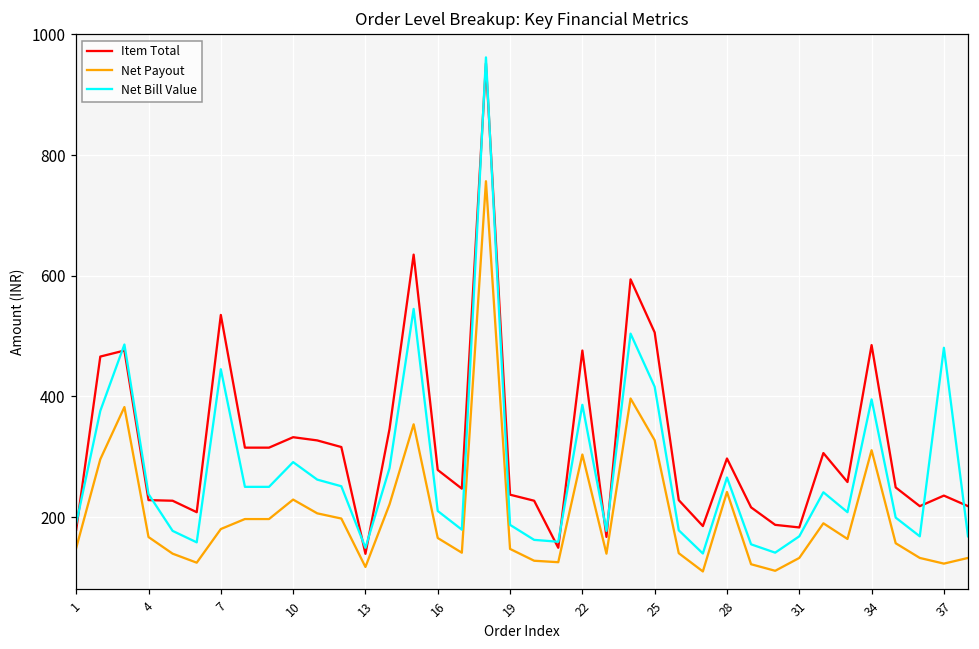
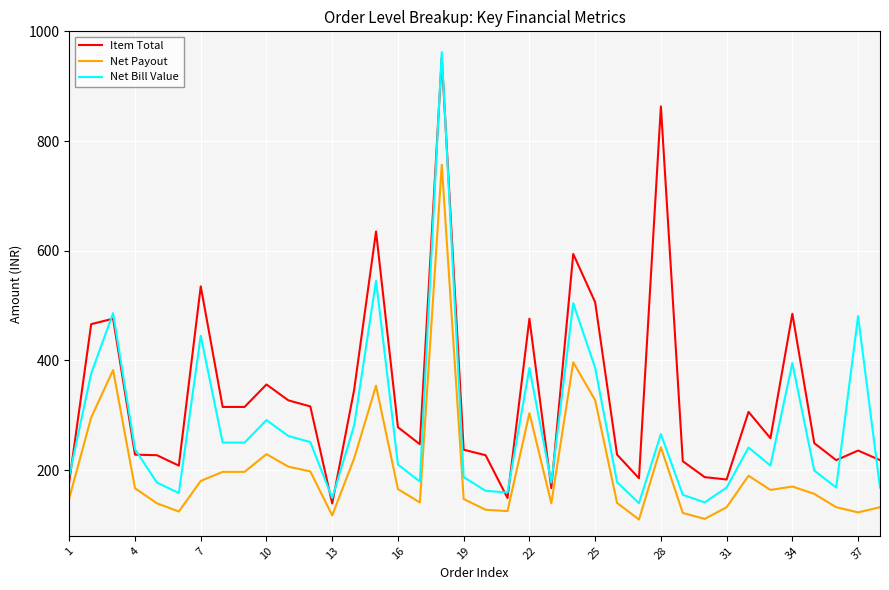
Item Total, 10: 330 -> 360
Net Bill Value, 25: 420 -> 390
Item Total, 28: 300 -> 860
Net Payout, 34: 310 -> 170
